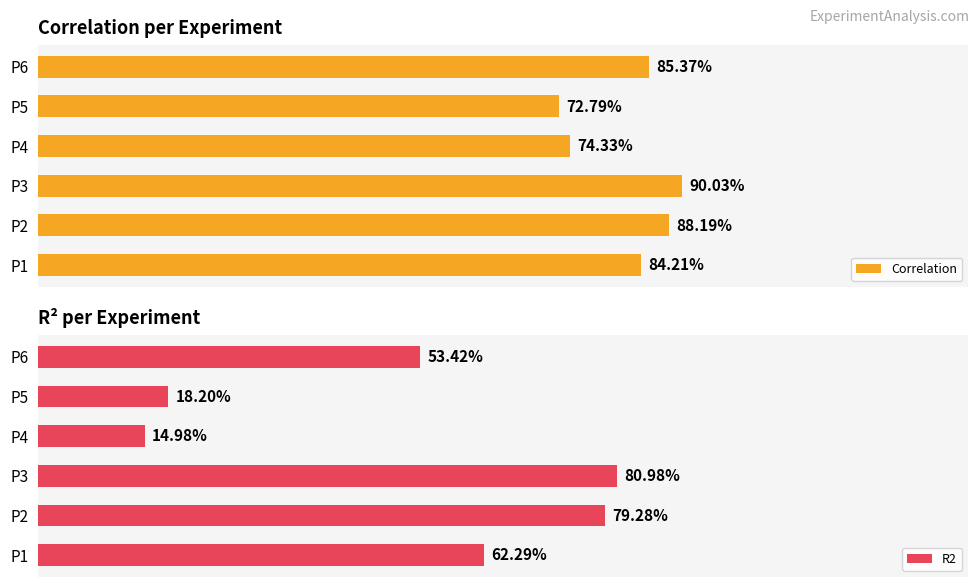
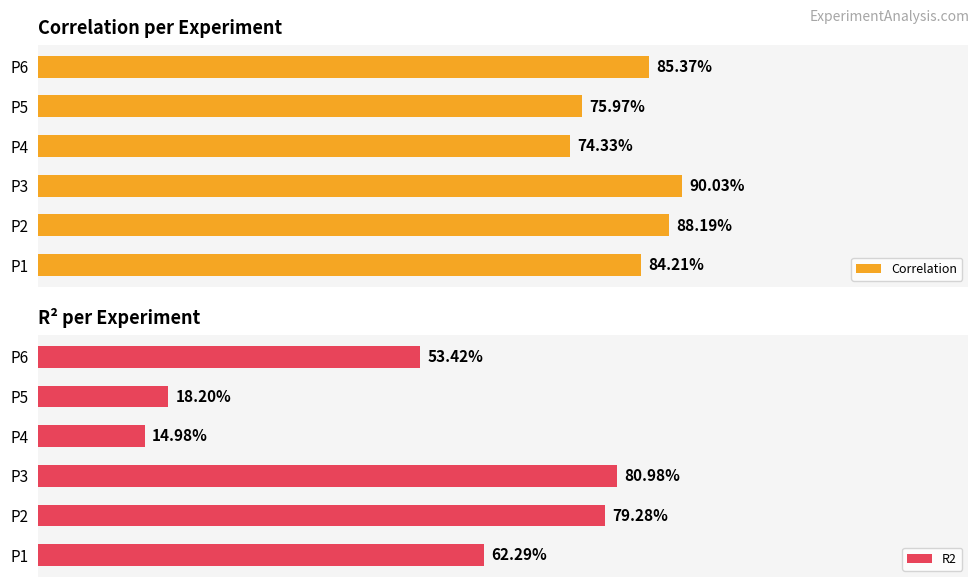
Correlation per Experiment, P5: 72.79% -> 75.97%
